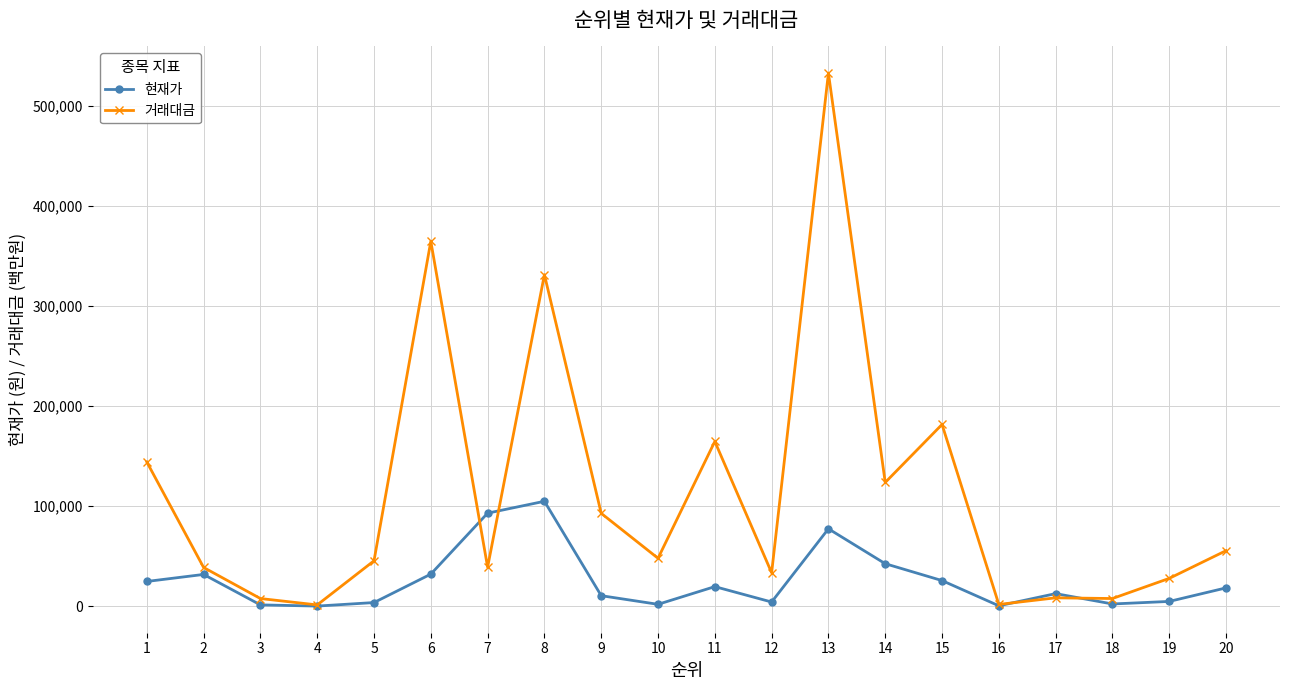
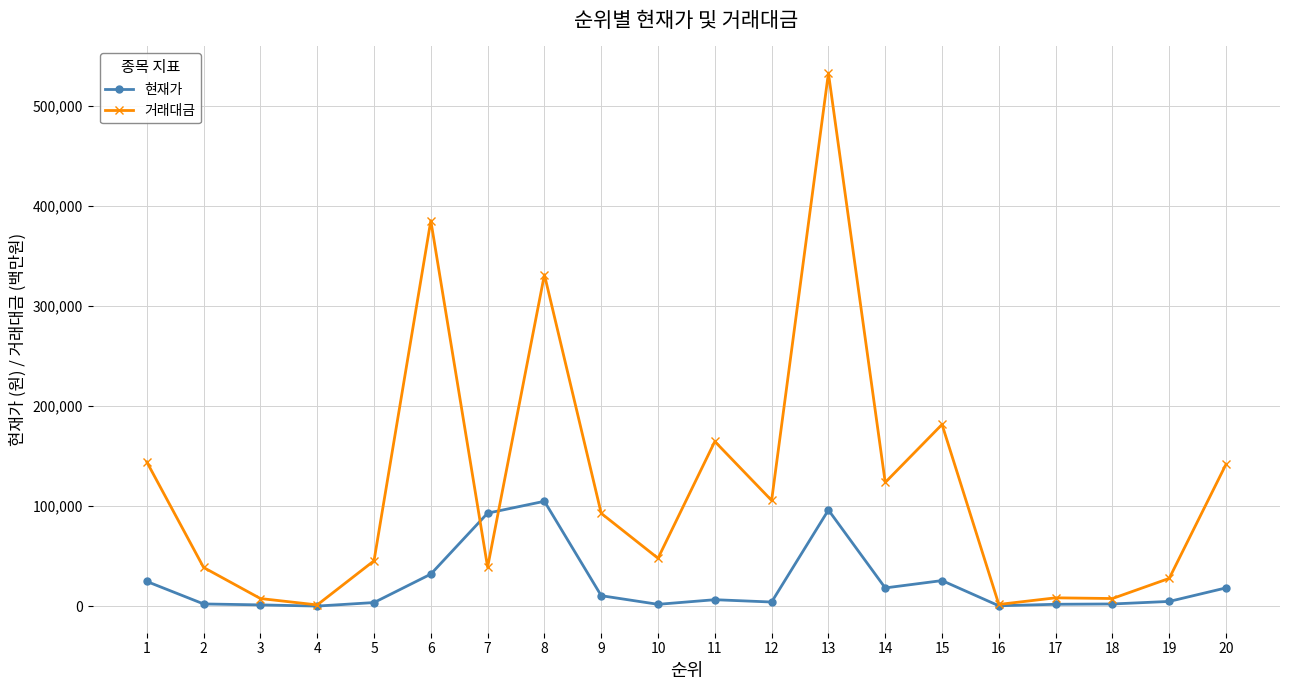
현재가, 2: 30,000 -> 0
거래대금, 6: 360,000 -> 390,000
현재가, 11: 20,000 -> 10,000
거래대금, 12: 30,000 -> 110,000
현재가, 13: 80,000 -> 100,000
현재가, 14: 40,000 -> 20,000
현재가, 17: 10,000 -> 0
거래대금, 20: 60,000 -> 140,000
